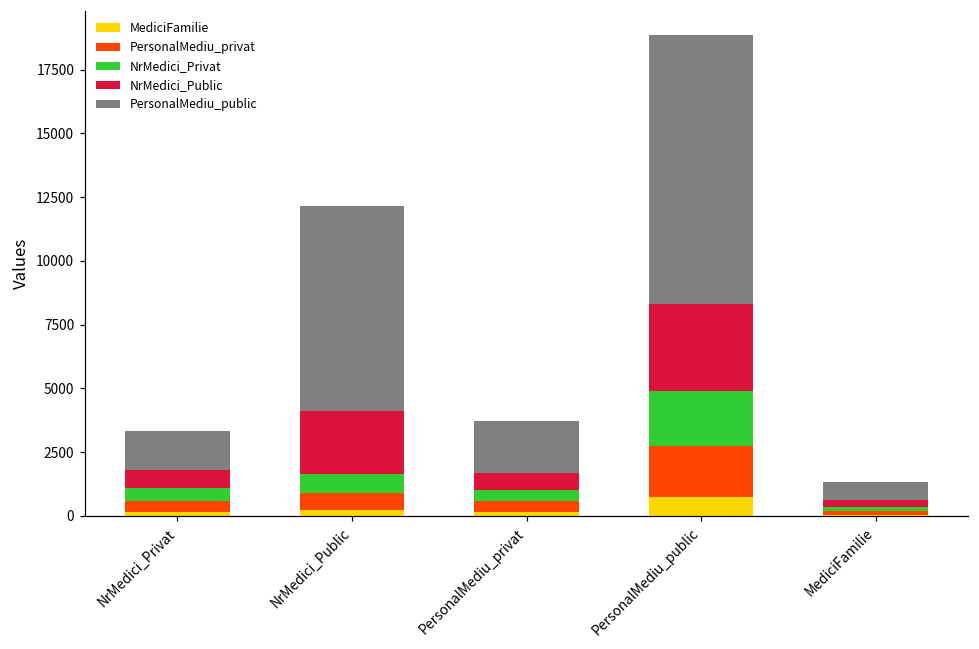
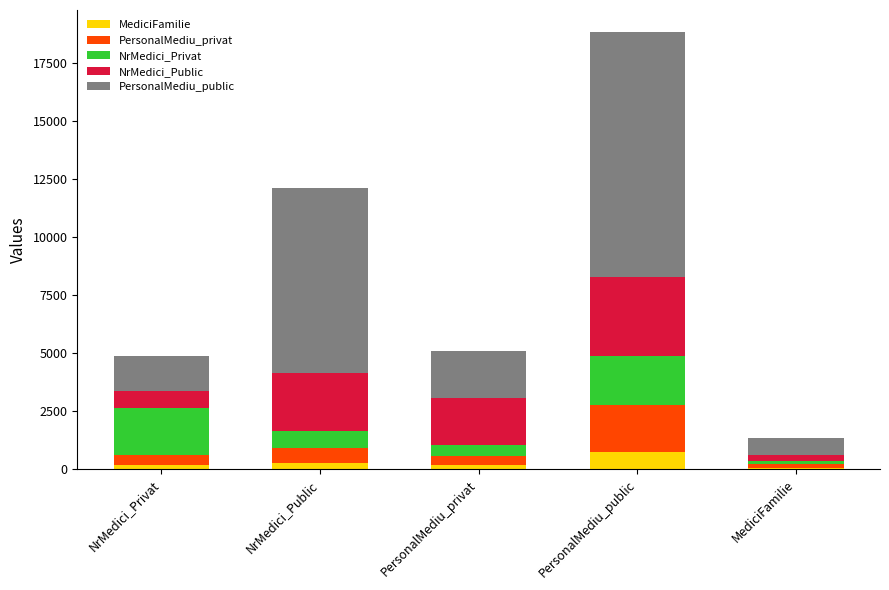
NrMedici_Privat, NrMedici_Privat: 500 -> 2000
NrMedici_Public, PersonalMediu_privat: 700 -> 2100
